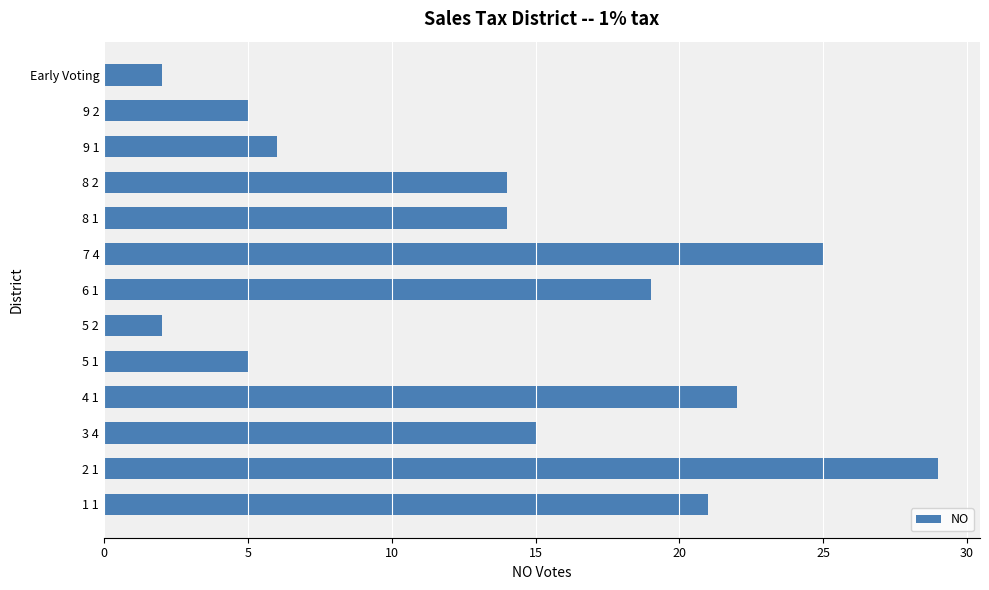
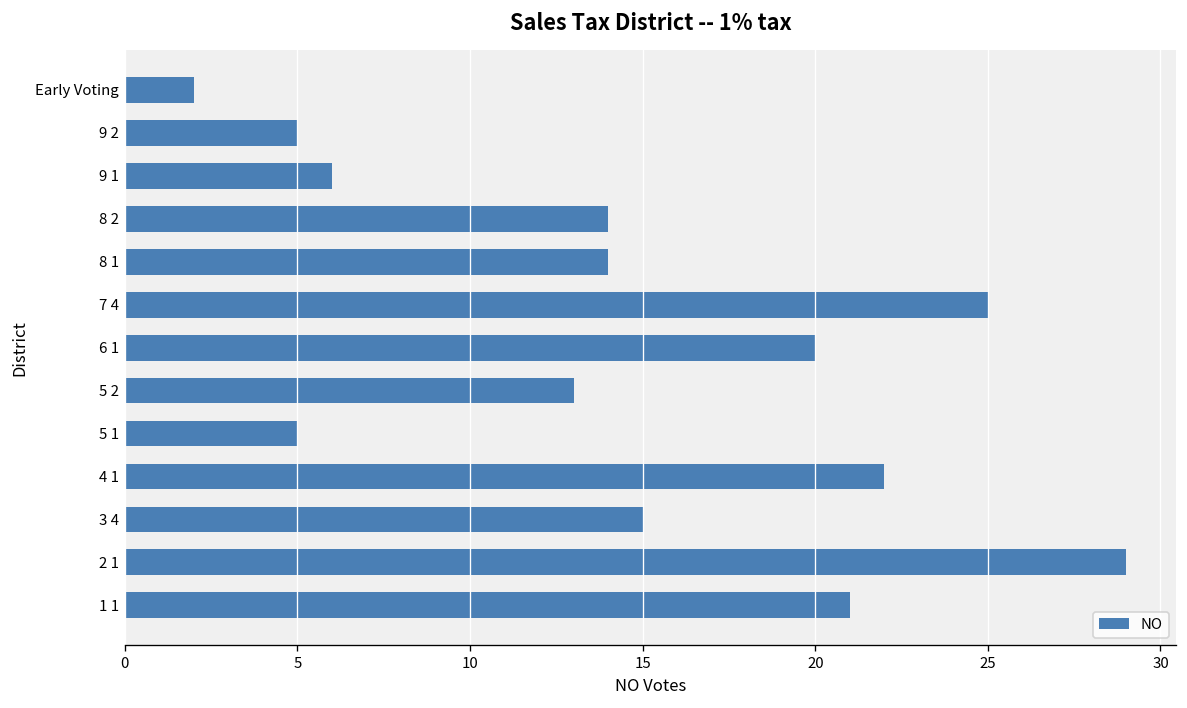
6 1: 19 -> 20
5 2: 2 -> 13
